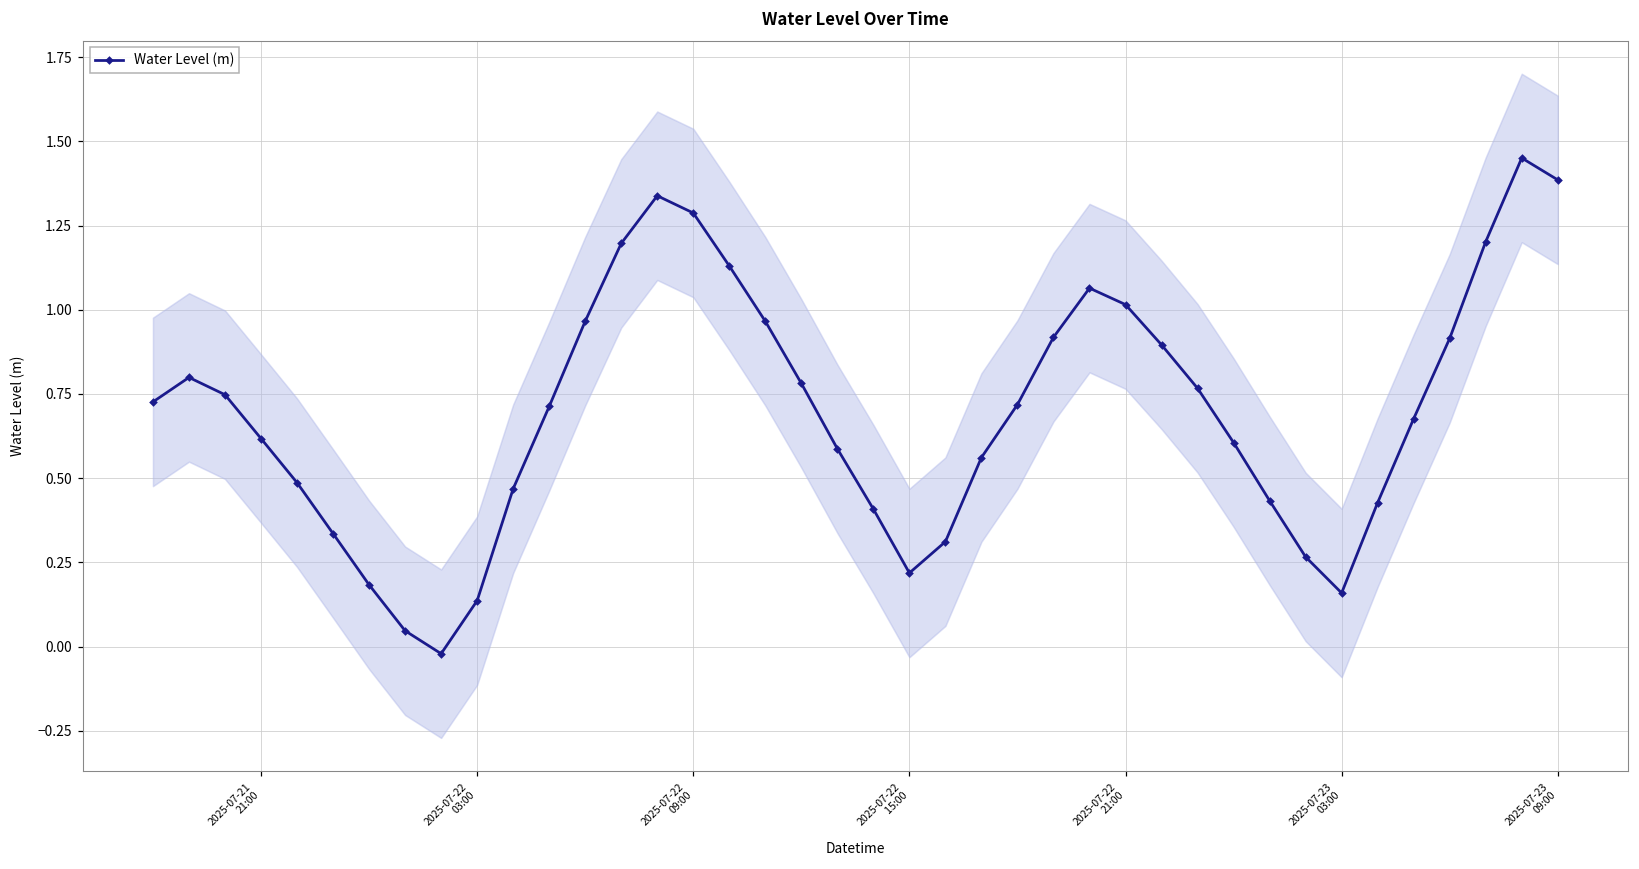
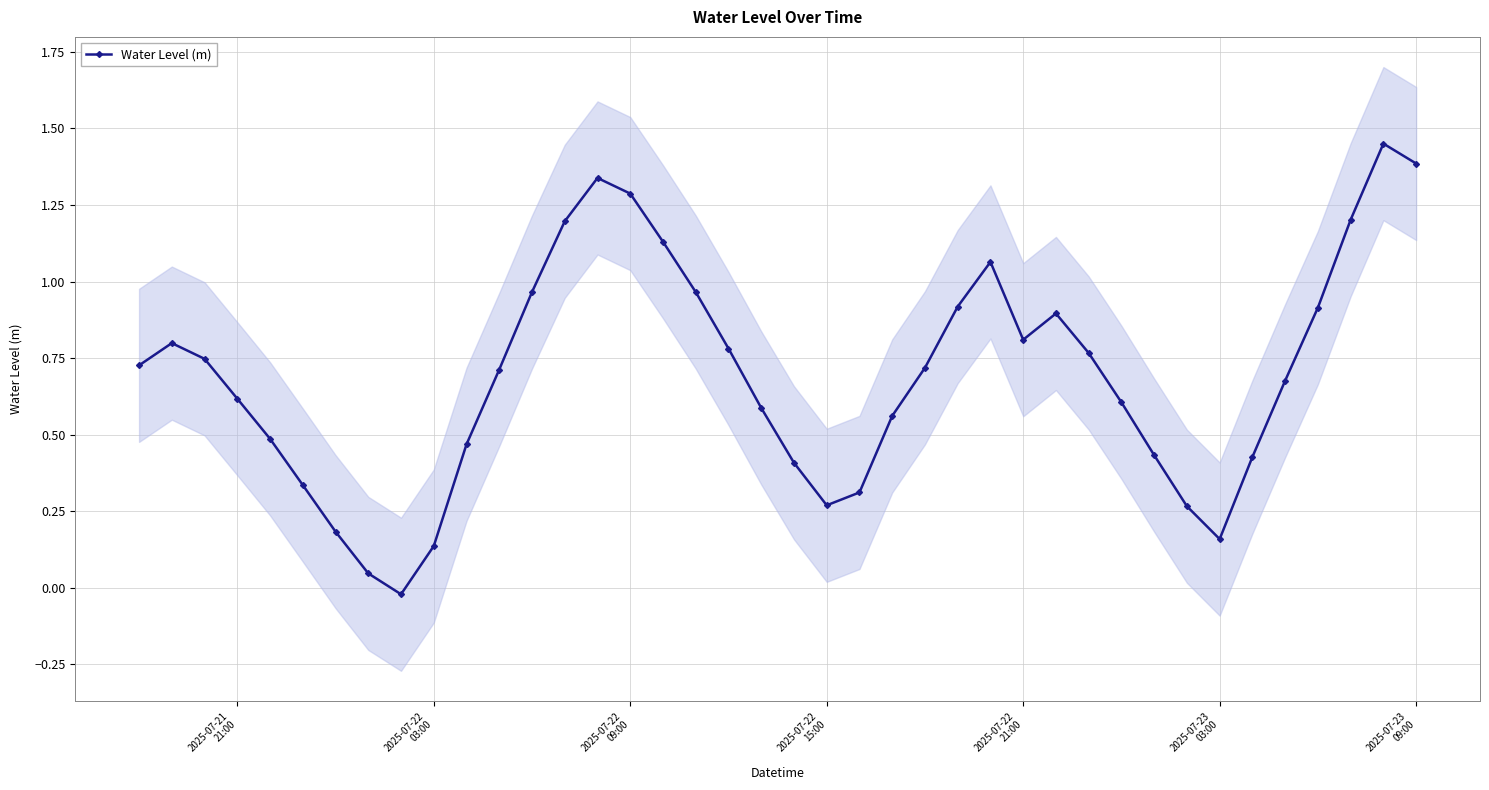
Water Level (m), 2025-07-22 15:00: 0.22 -> 0.27
Water Level (m), 2025-07-22 21:00: 1.02 -> 0.81
